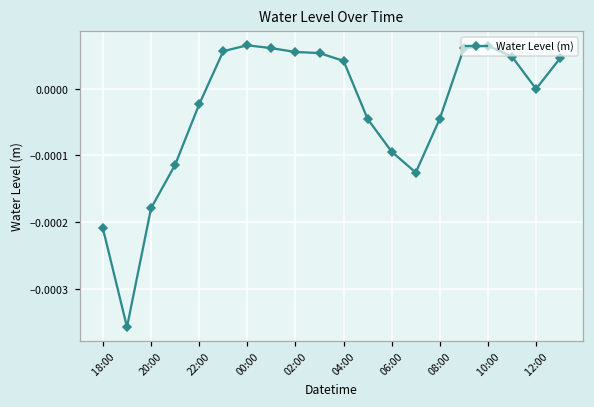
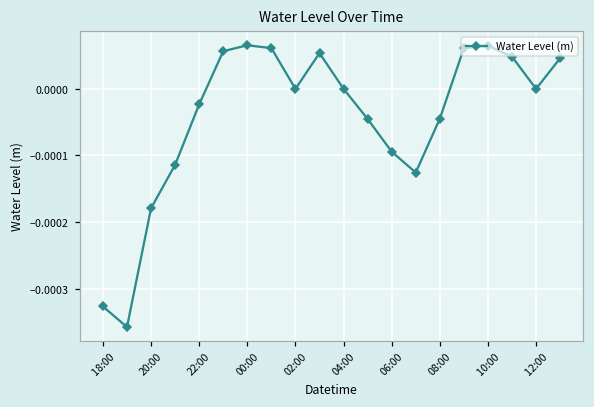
18:00: -0.00021 -> -0.00033
02:00: 0.0001 -> 0.0000
04:00: 0.00004 -> 0.00000
